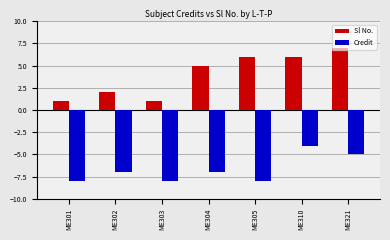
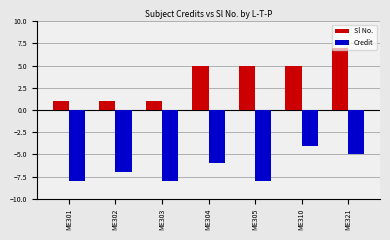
Sl No., ME302: 2 -> 1
Credit, ME304: -7 -> -6
Sl No., ME305: 6 -> 5
Sl No., ME310: 6 -> 5
